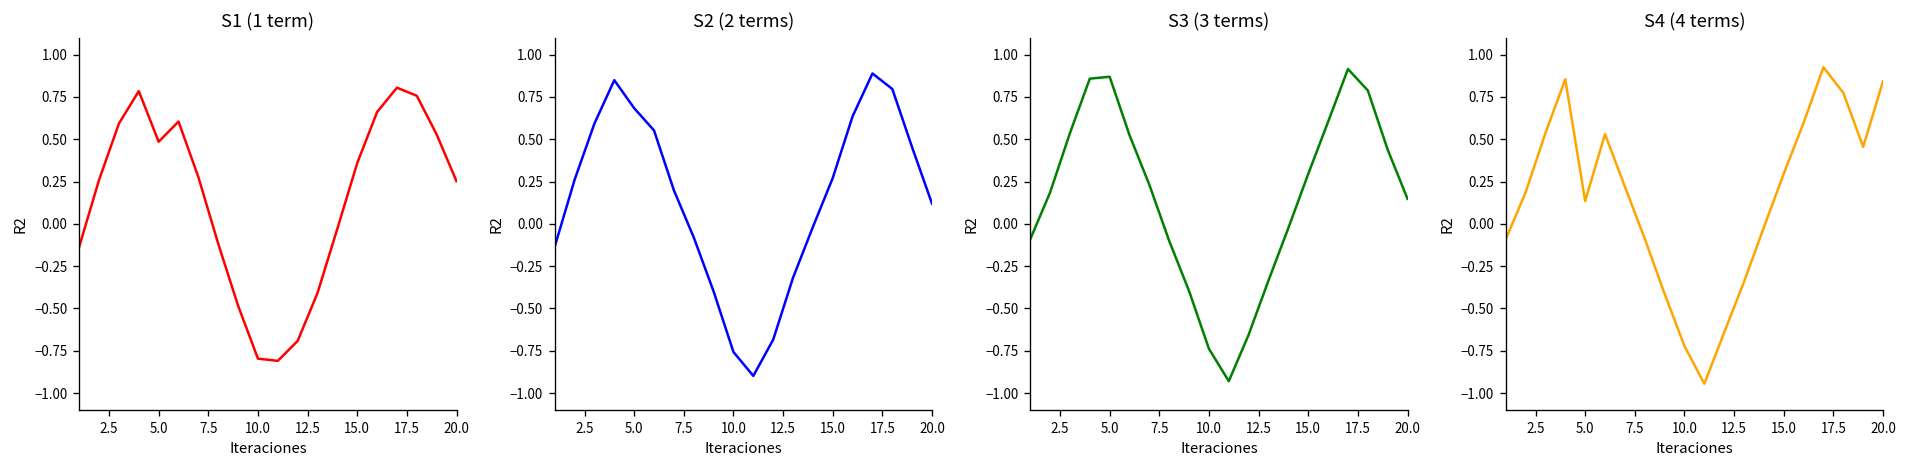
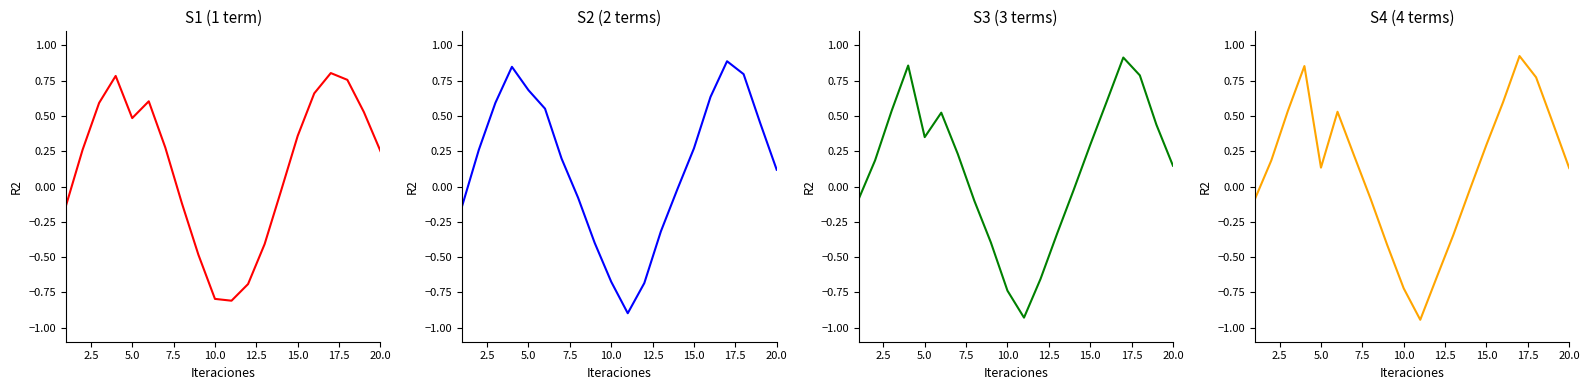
S2 (2 terms), 10.0: -0.76 -> -0.67
S3 (3 terms), 5.0: 0.87 -> 0.35
S4 (4 terms), 20.0: 0.84 -> 0.13
